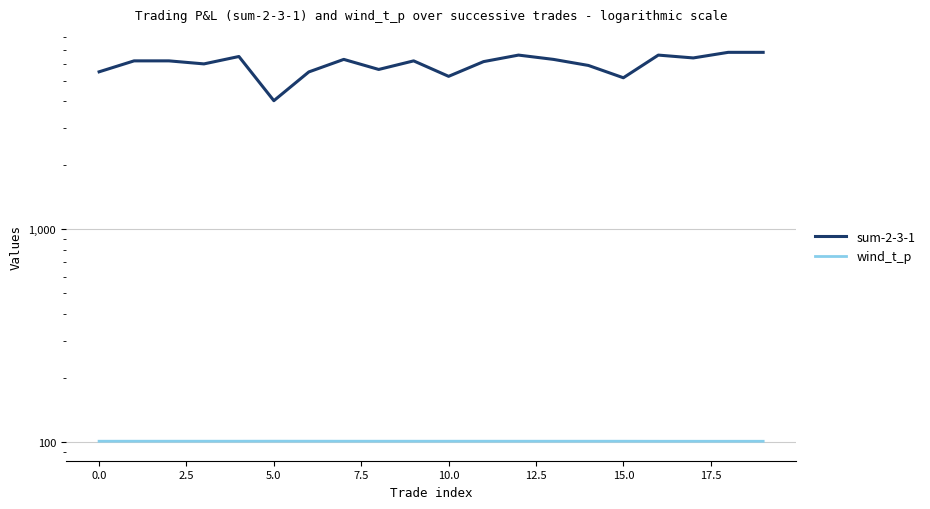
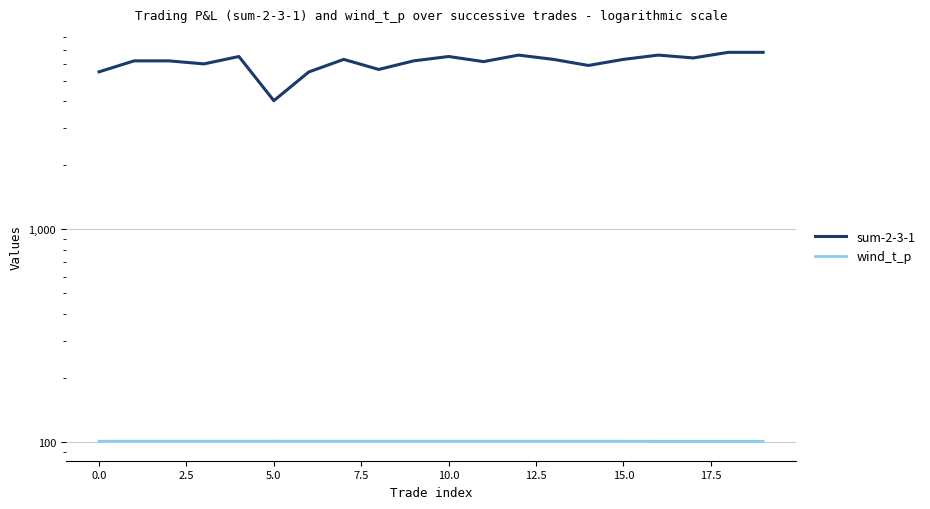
sum-2-3-1, 10.0: 5,200 -> 6,500
sum-2-3-1, 15.0: 5,200 -> 6,300
